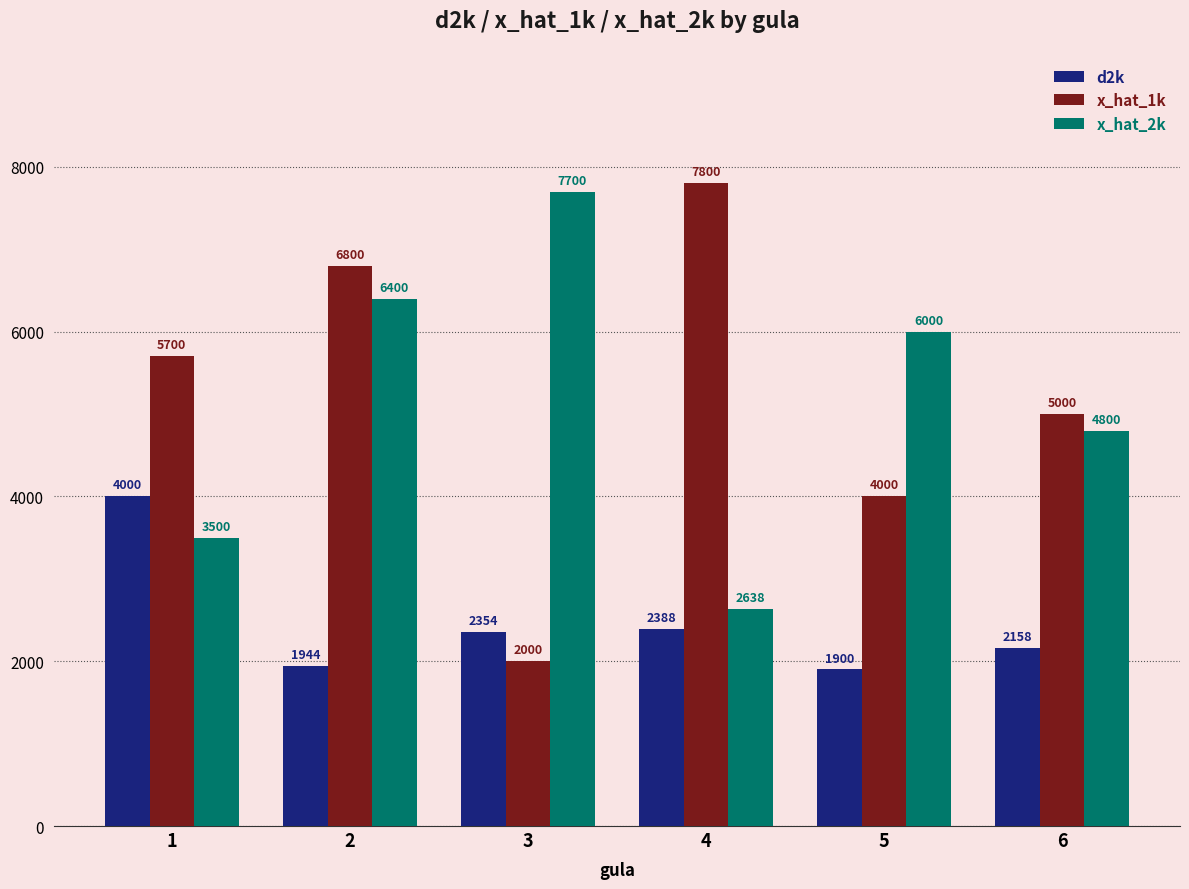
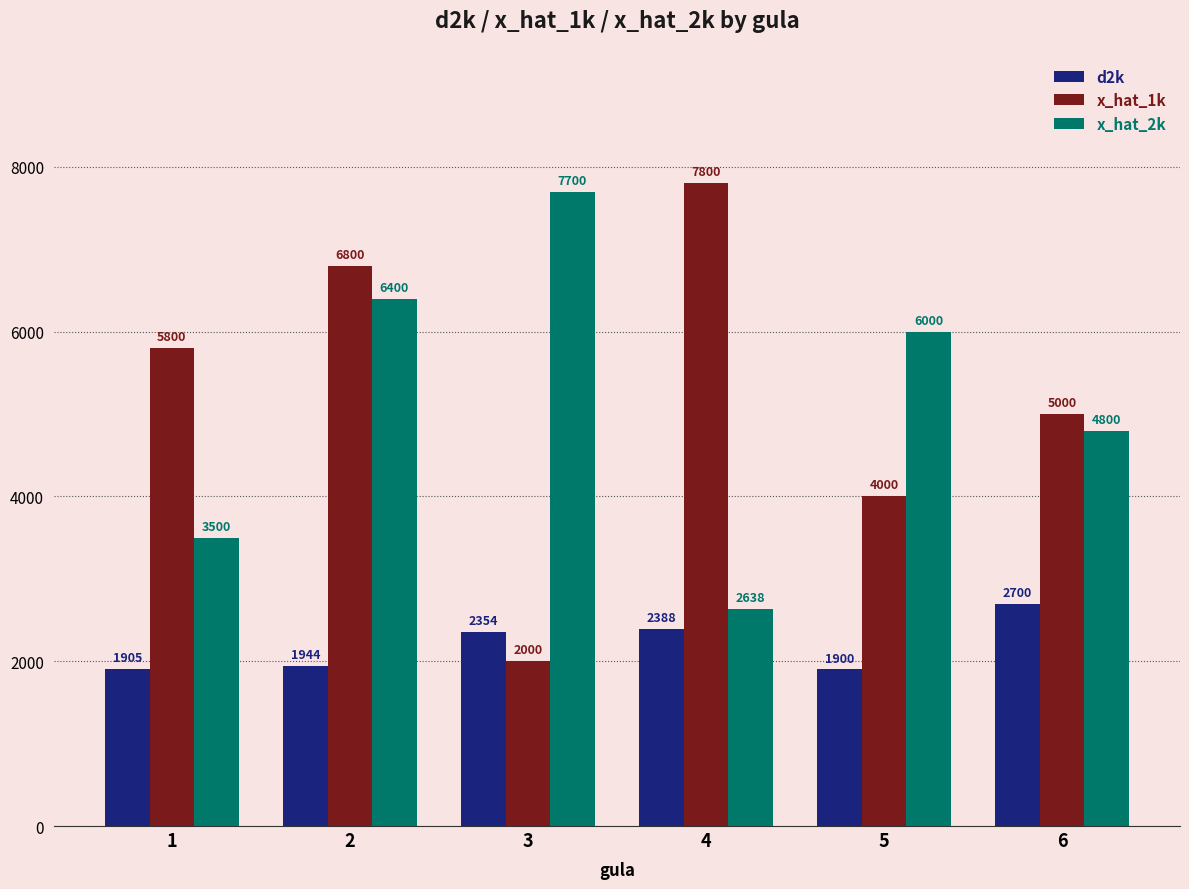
d2k, 1: 4000 -> 1905
x_hat_1k, 1: 5700 -> 5800
d2k, 6: 2158 -> 2700
